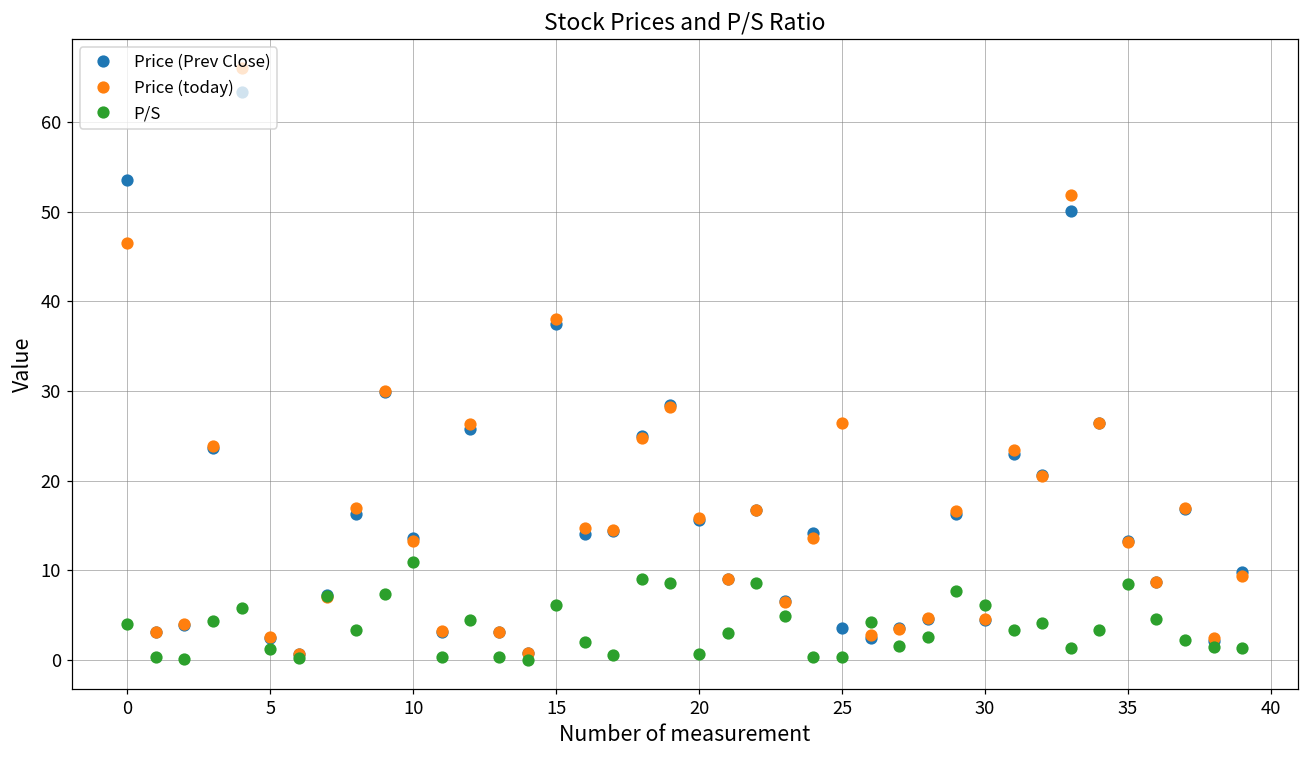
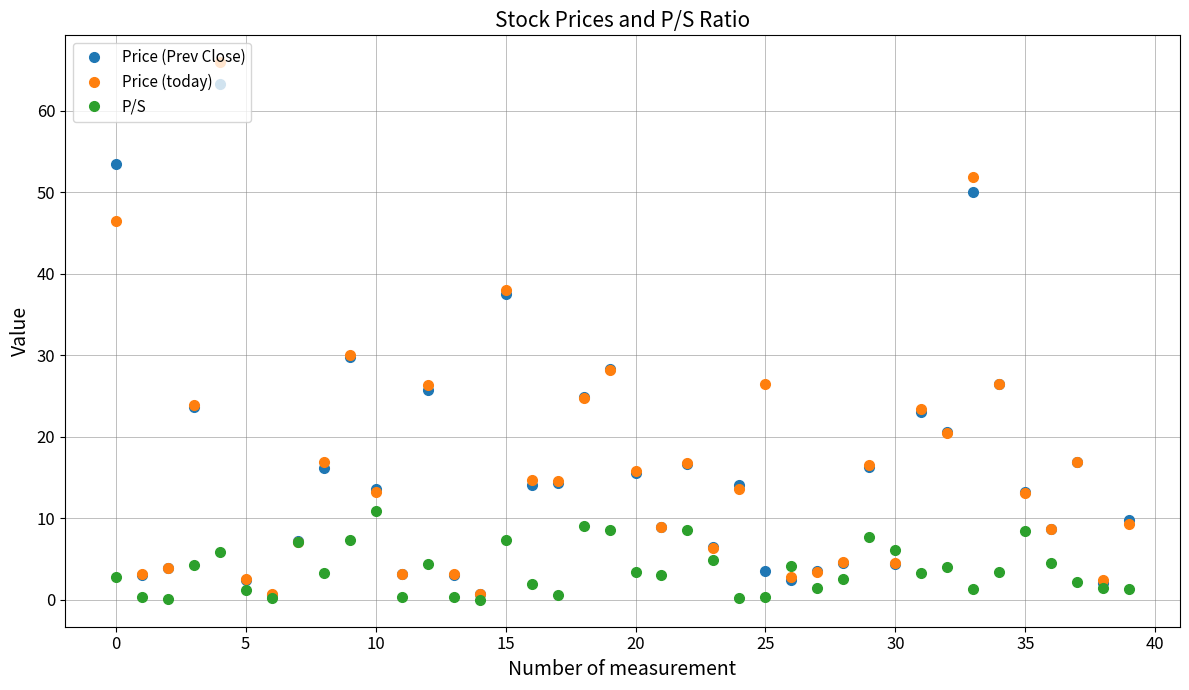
P/S, 0: 4 -> 3
P/S, 15: 6 -> 7
P/S, 20: 1 -> 3
